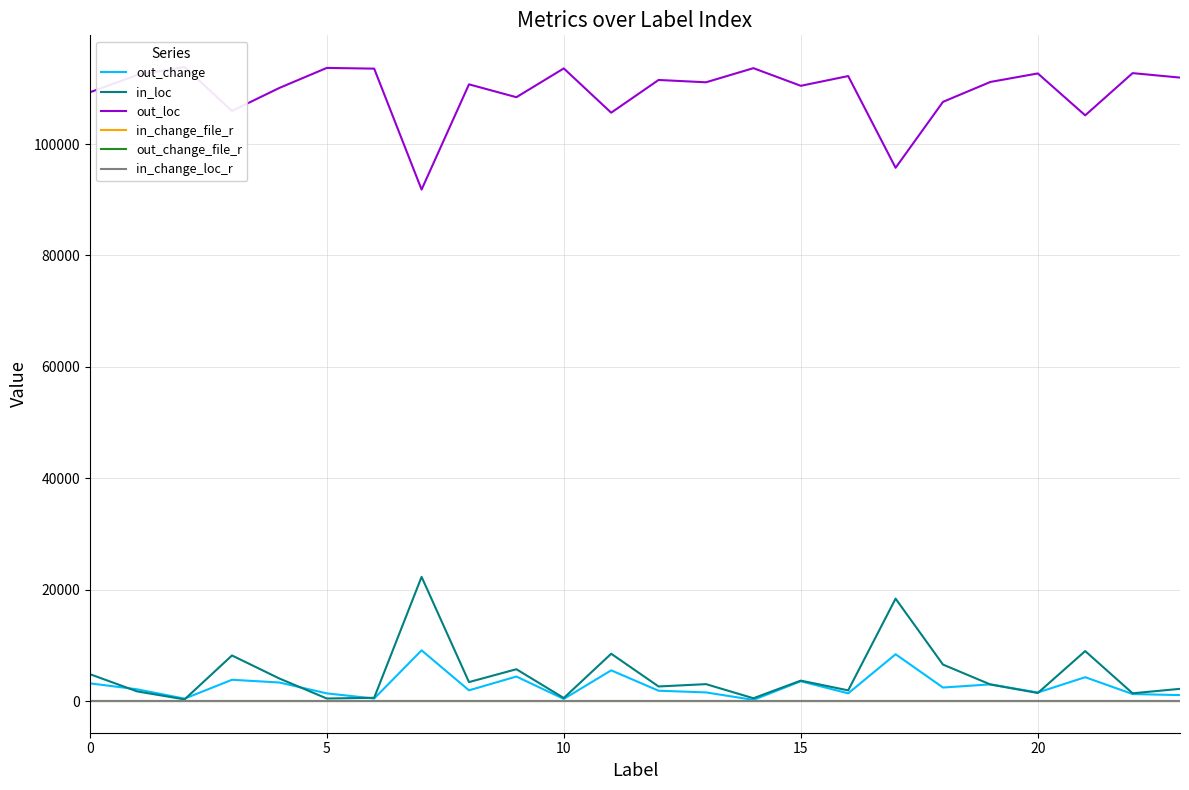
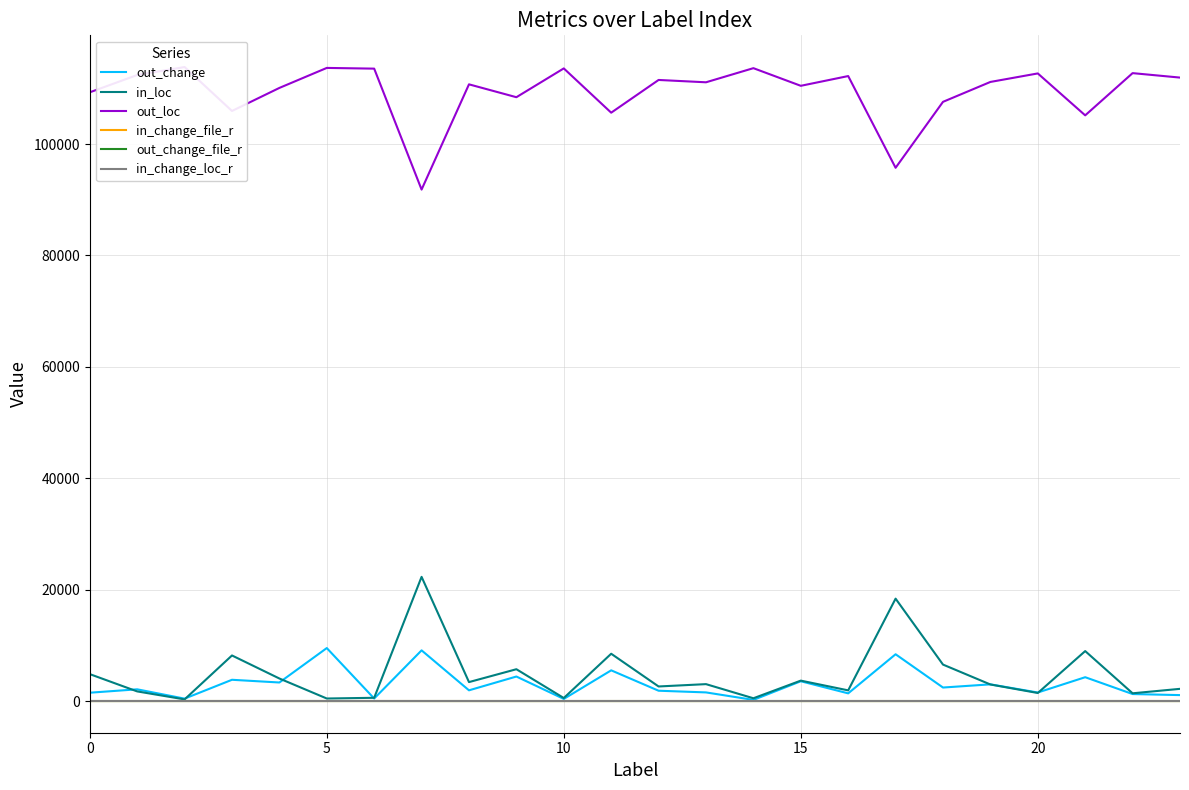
out_change, 0: 3000 -> 1000
out_change, 5: 1000 -> 10000
